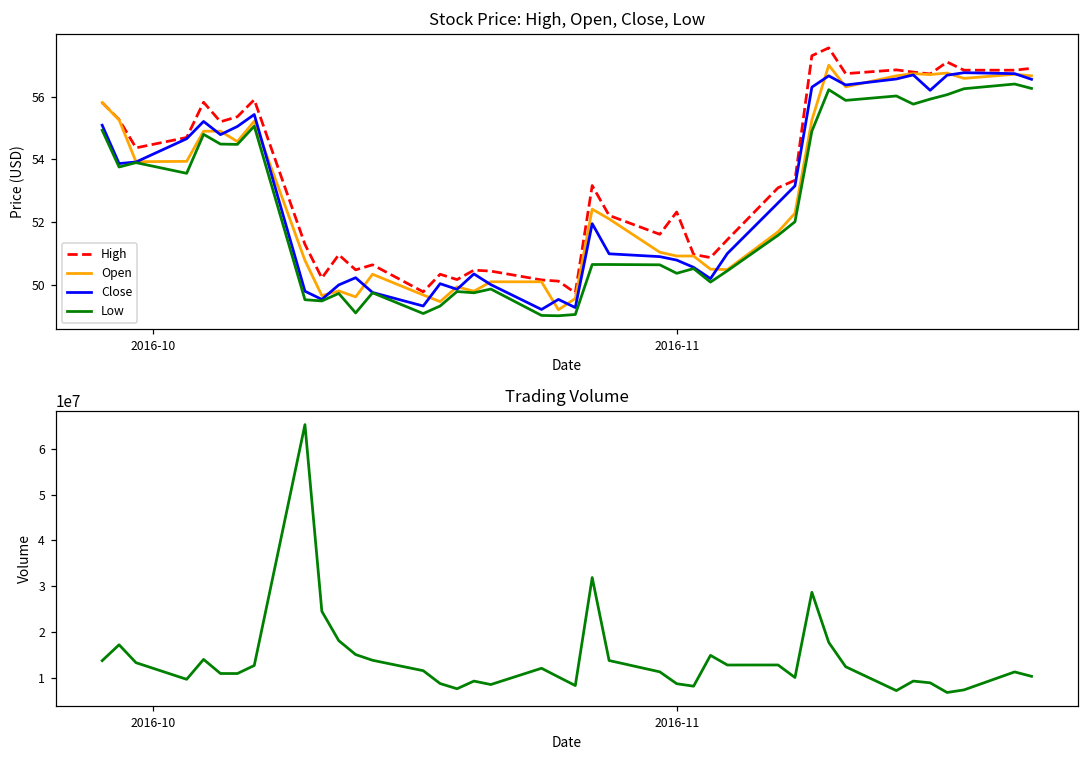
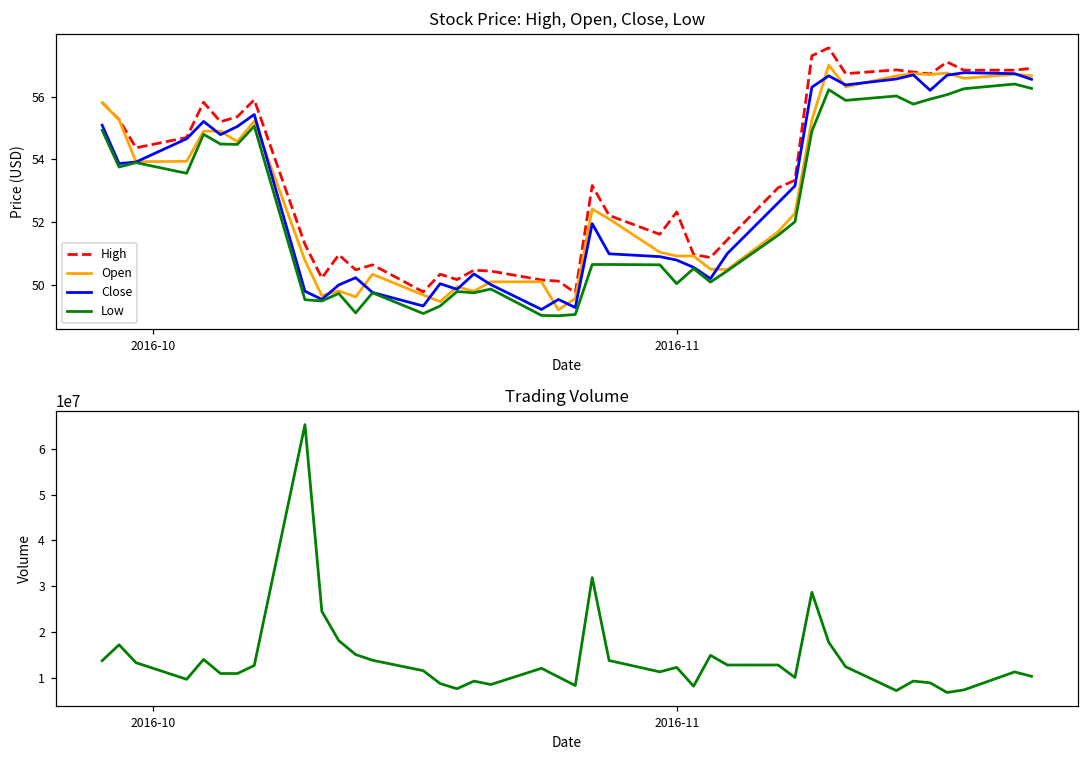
Stock Price: High, Open, Close, Low, Low, 2016-11: 50.4 -> 50.1
Trading Volume, 2016-11: 9000000 -> 12000000
